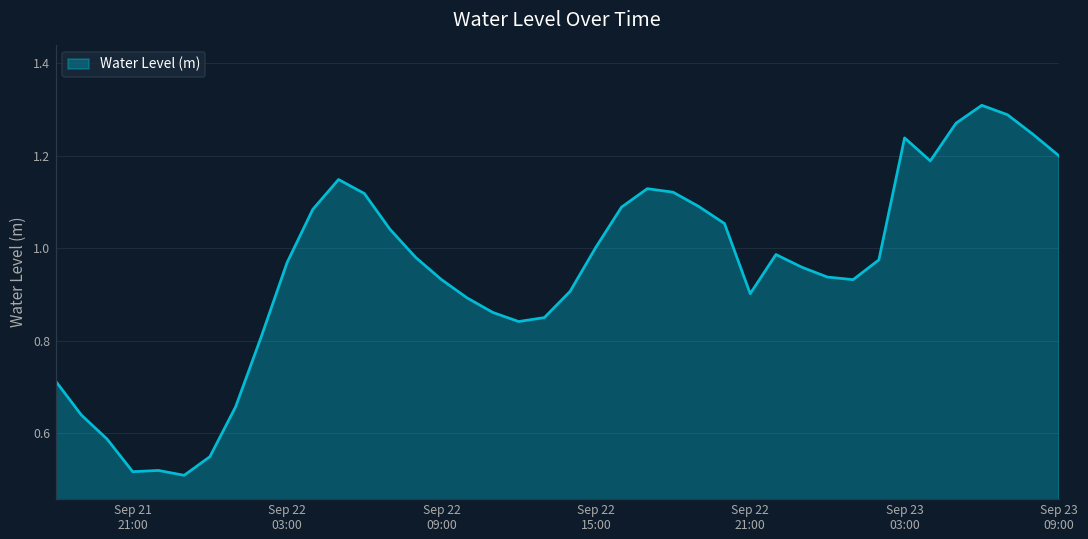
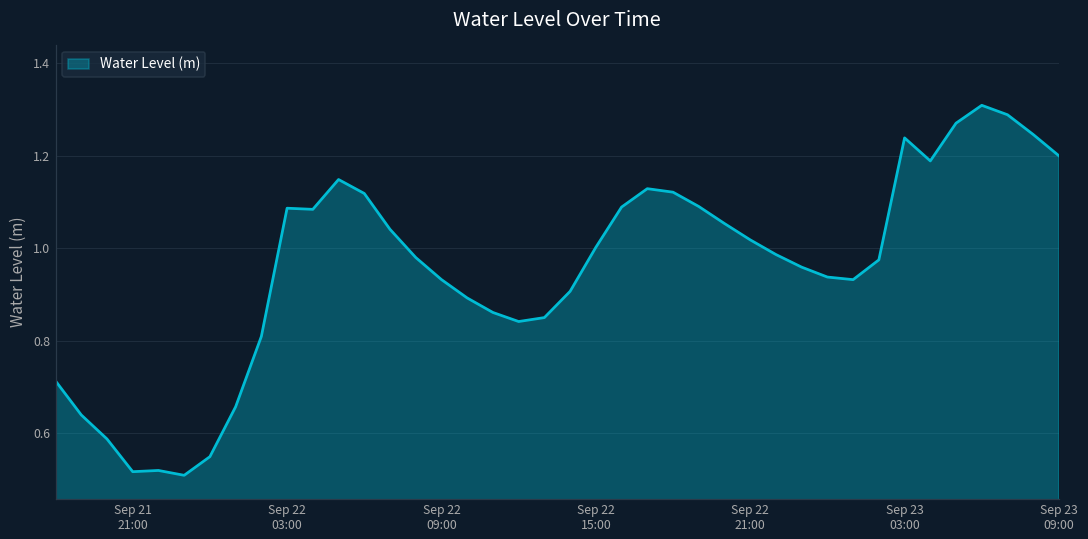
Sep 22 03:00: 0.97 -> 1.09
Sep 22 21:00: 0.90 -> 1.02
